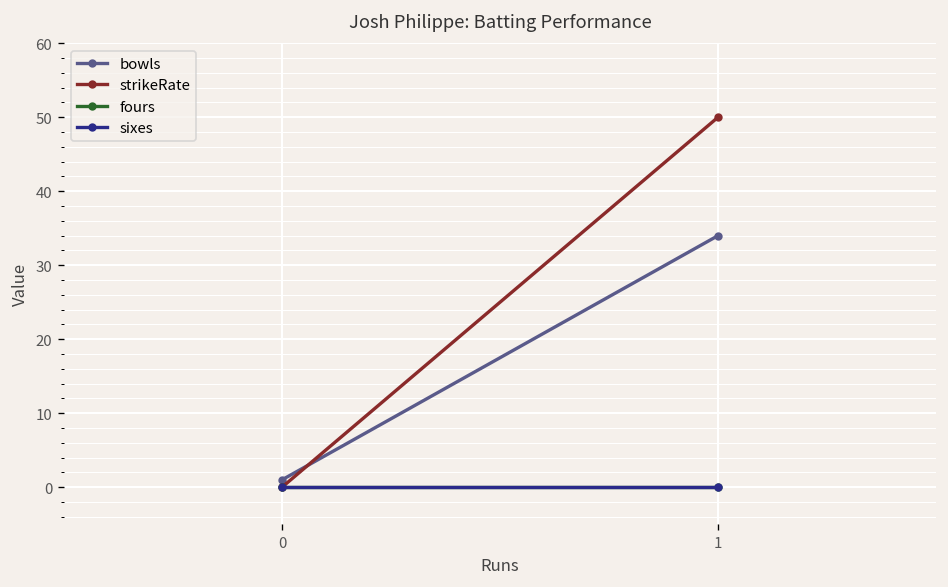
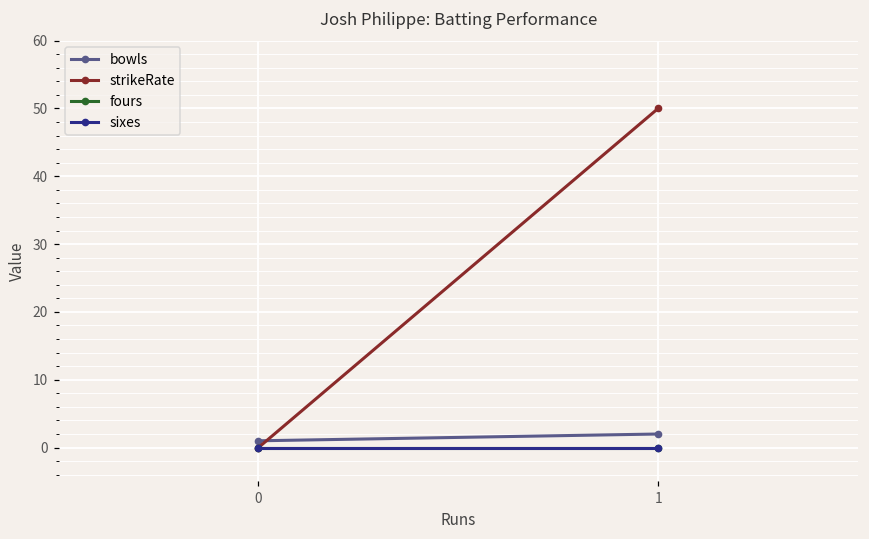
bowls, 1: 34 -> 2
